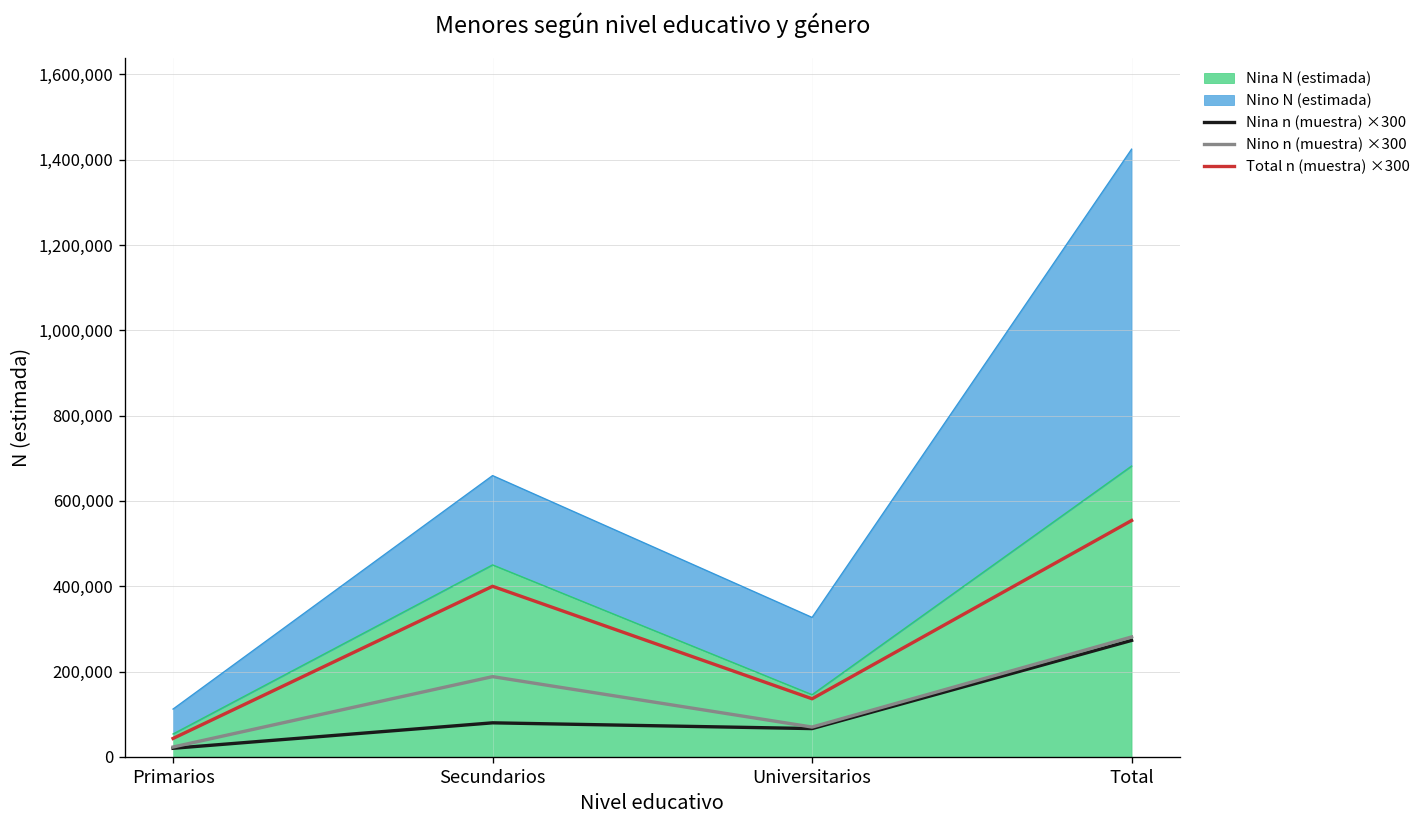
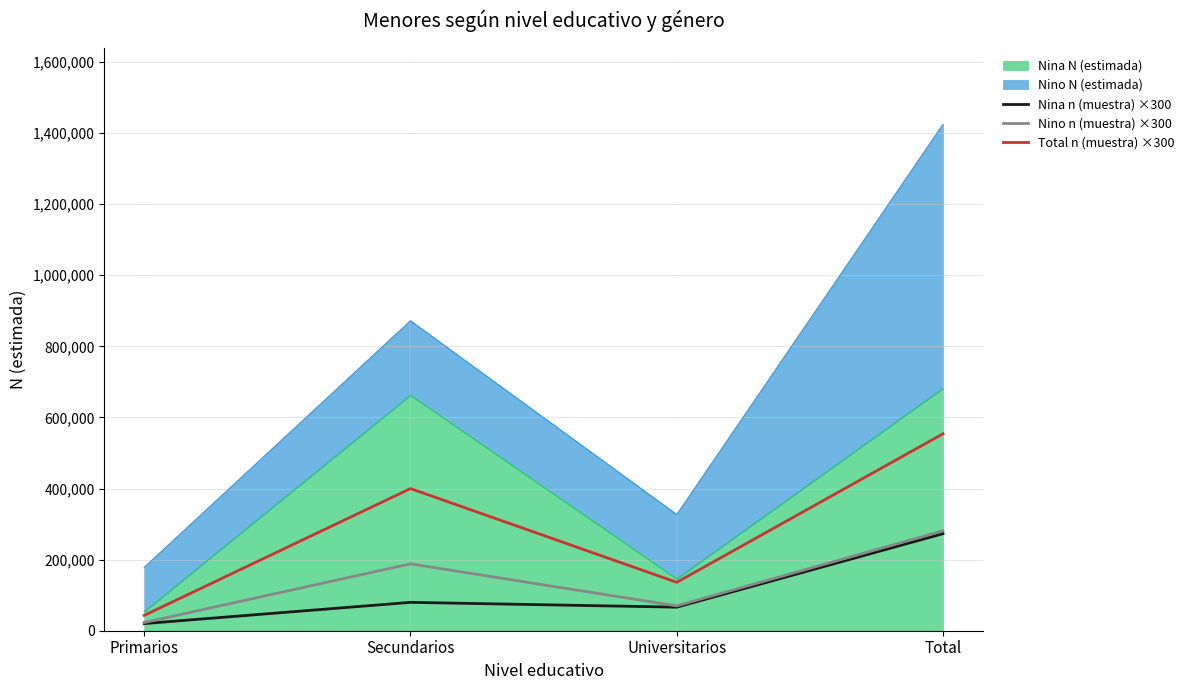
Nino N (estimada), Primarios: 60,000 -> 120,000
Nina N (estimada), Secundarios: 450,000 -> 660,000
